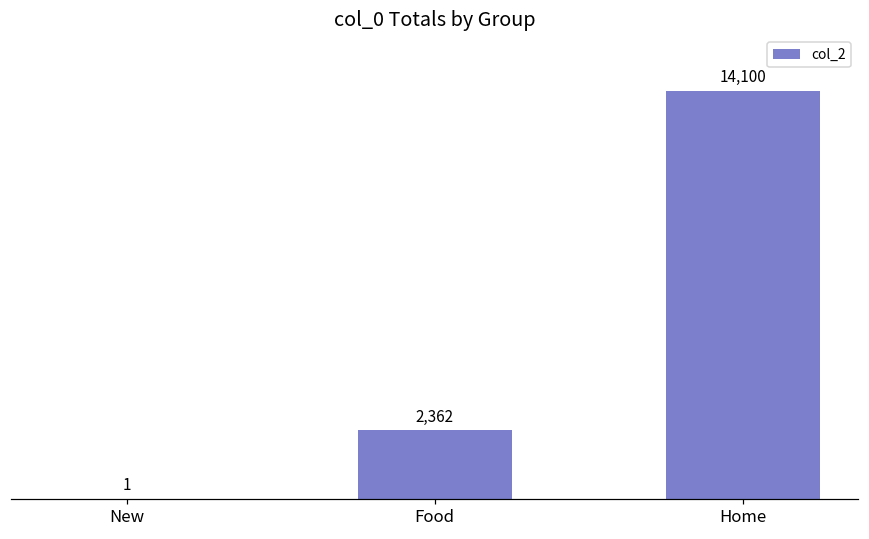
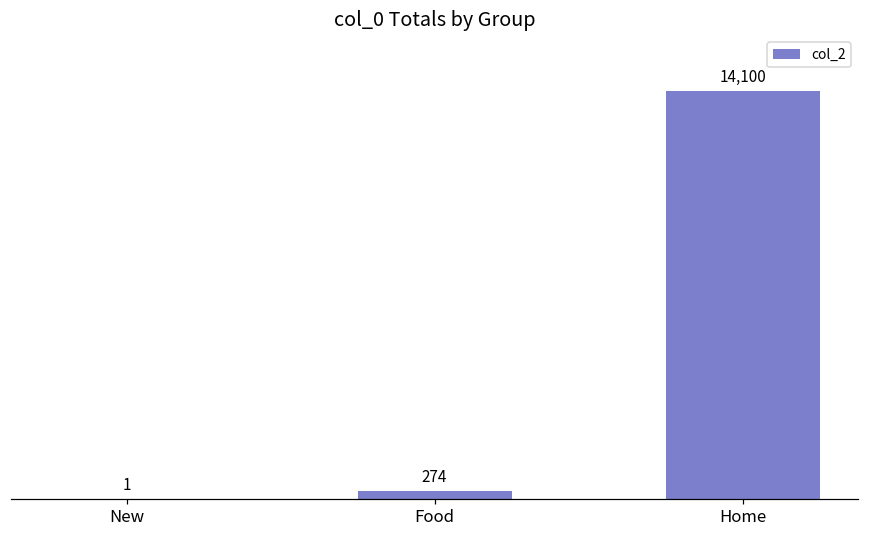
Food: 2,362 -> 274
